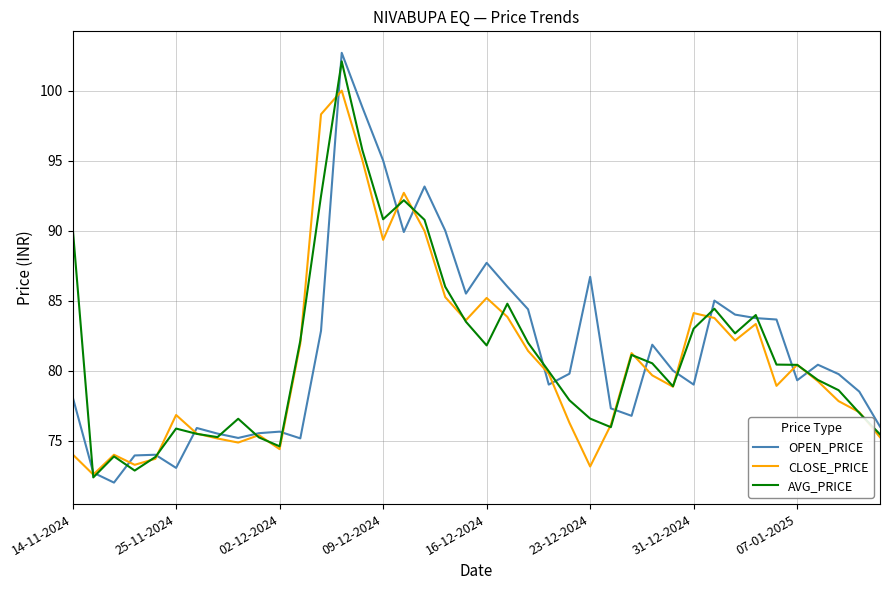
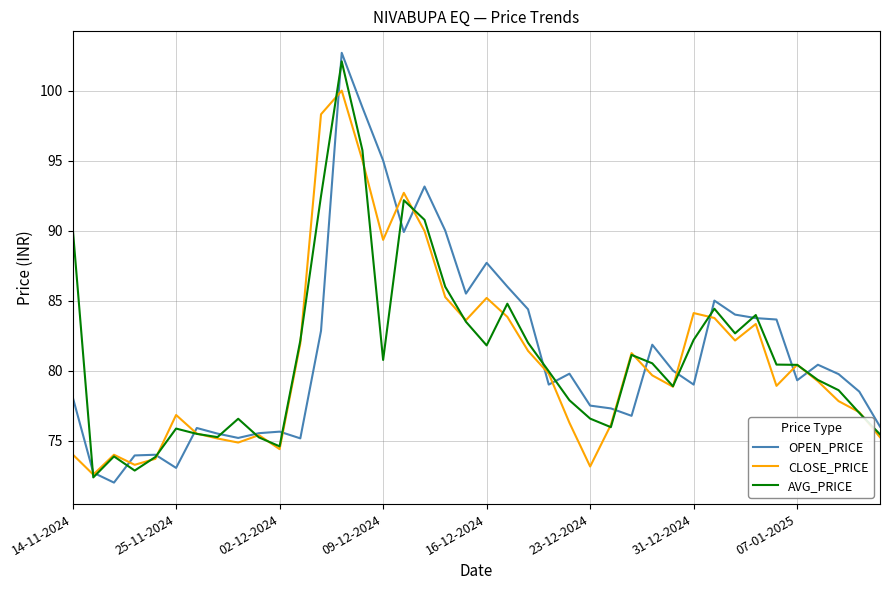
AVG_PRICE, 09-12-2024: 90.8 -> 80.8
OPEN_PRICE, 23-12-2024: 86.7 -> 77.5
AVG_PRICE, 31-12-2024: 83.0 -> 82.2
